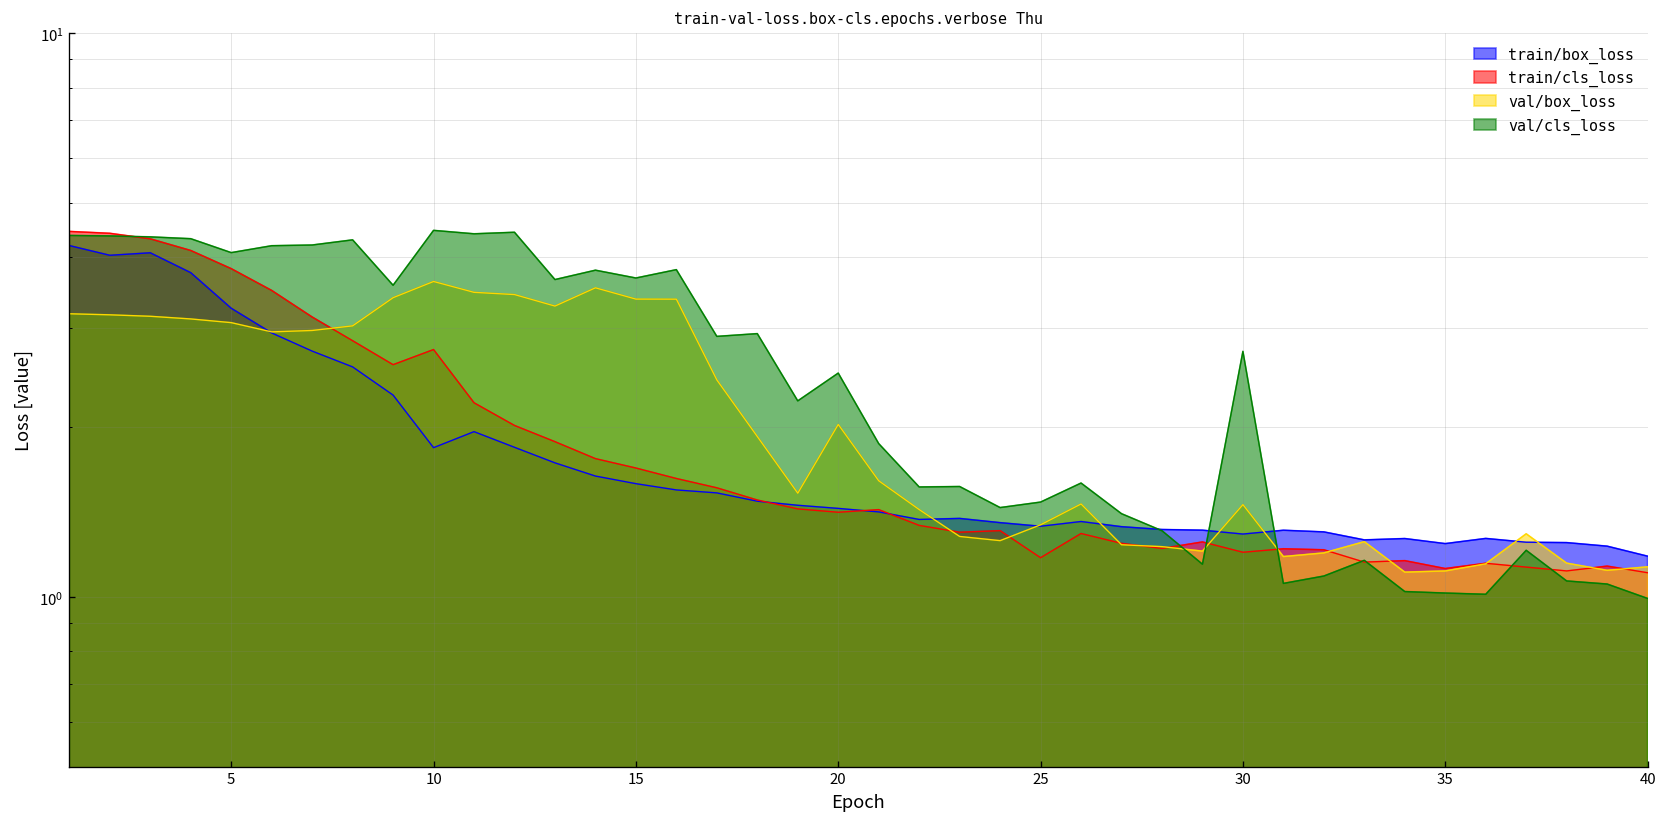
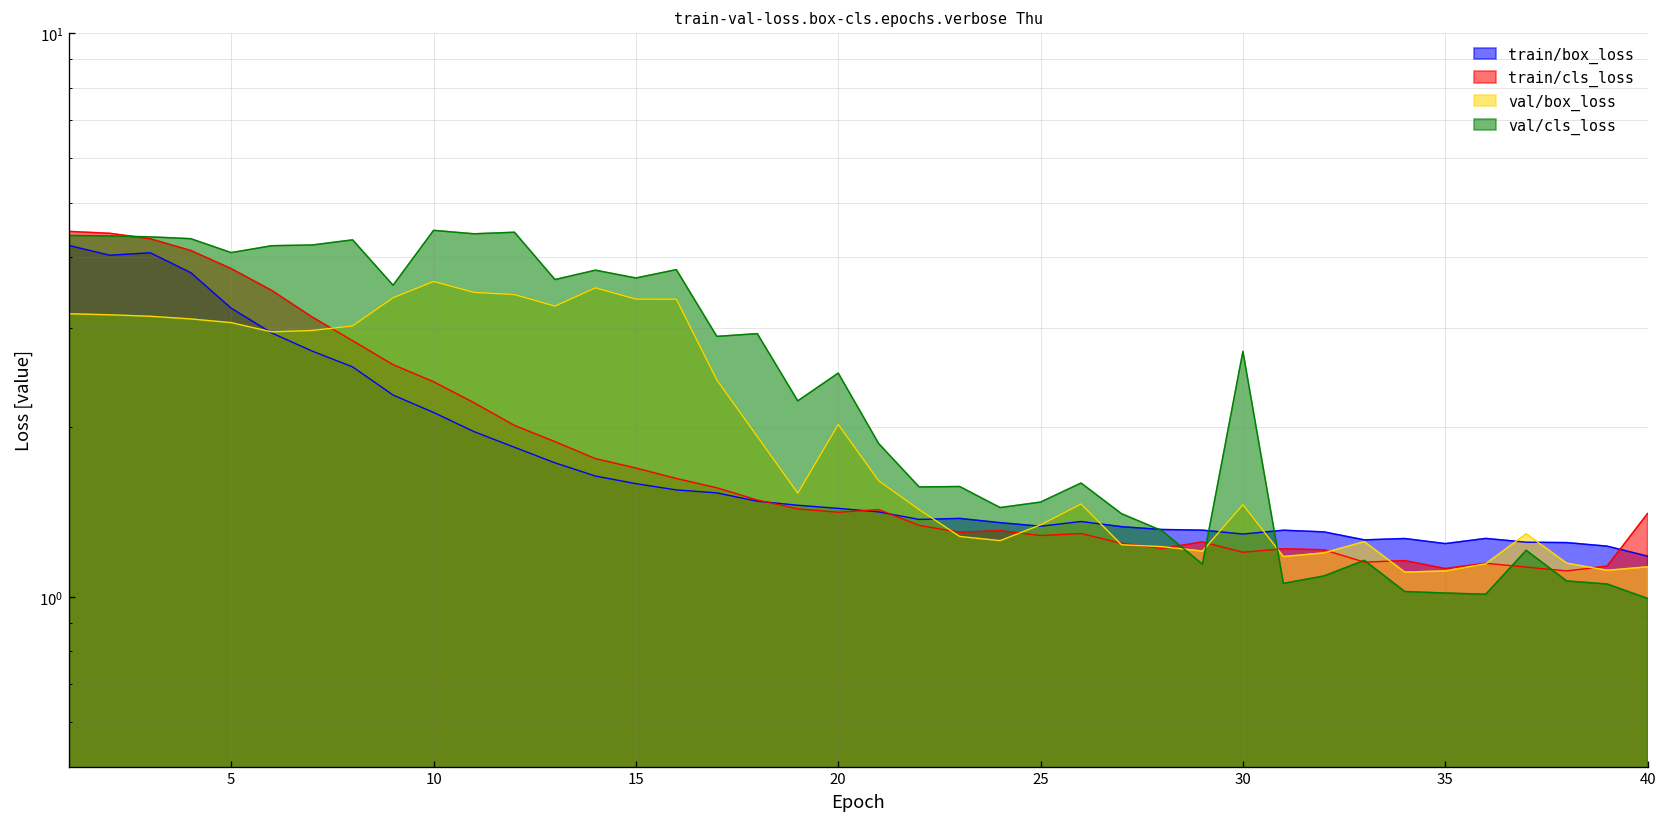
train/box_loss, 10: 1.84 -> 2.1
train/cls_loss, 10: 2.7 -> 2.4
train/cls_loss, 25: 1.17 -> 1.28
train/cls_loss, 40: 1.10 -> 1.41
